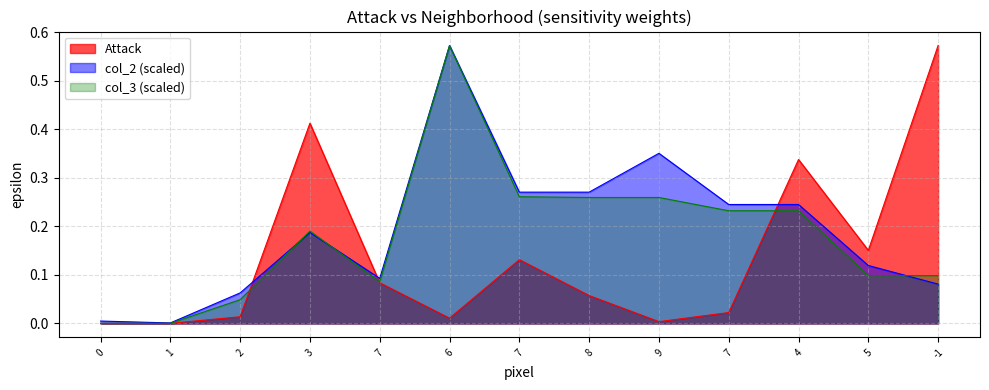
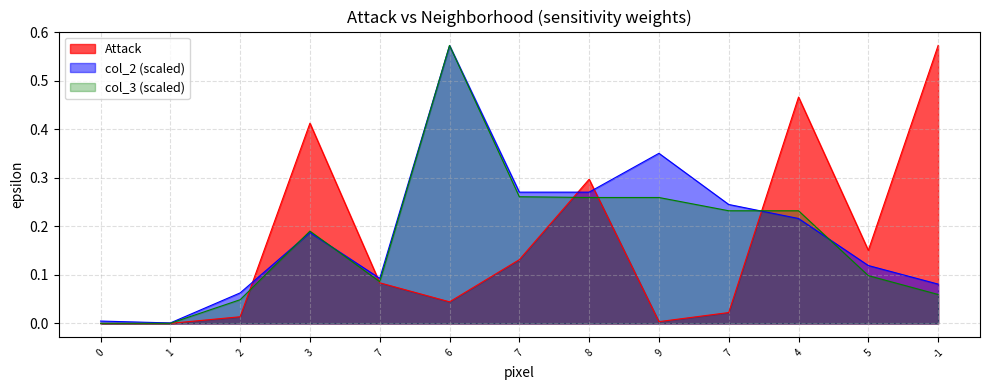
Attack, 6: 0.01 -> 0.04
Attack, 8: 0.06 -> 0.30
Attack, 4: 0.34 -> 0.47
col_2 (scaled), 4: 0.25 -> 0.22
col_3 (scaled), -1: 0.10 -> 0.06
